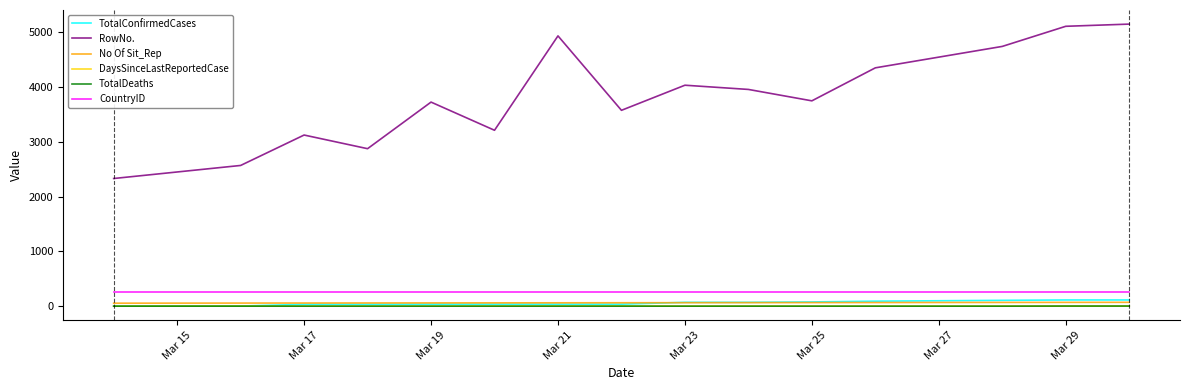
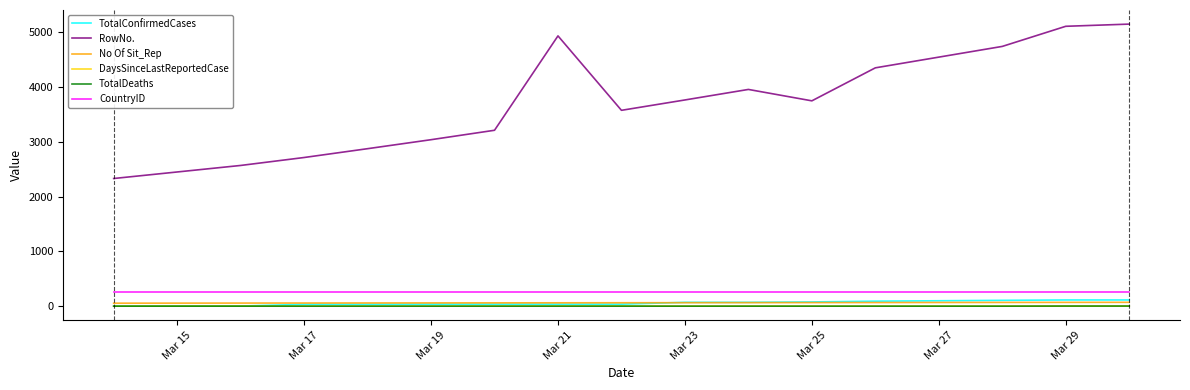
RowNo., Mar 17: 3100 -> 2700
RowNo., Mar 19: 3700 -> 3000
RowNo., Mar 23: 4000 -> 3800
